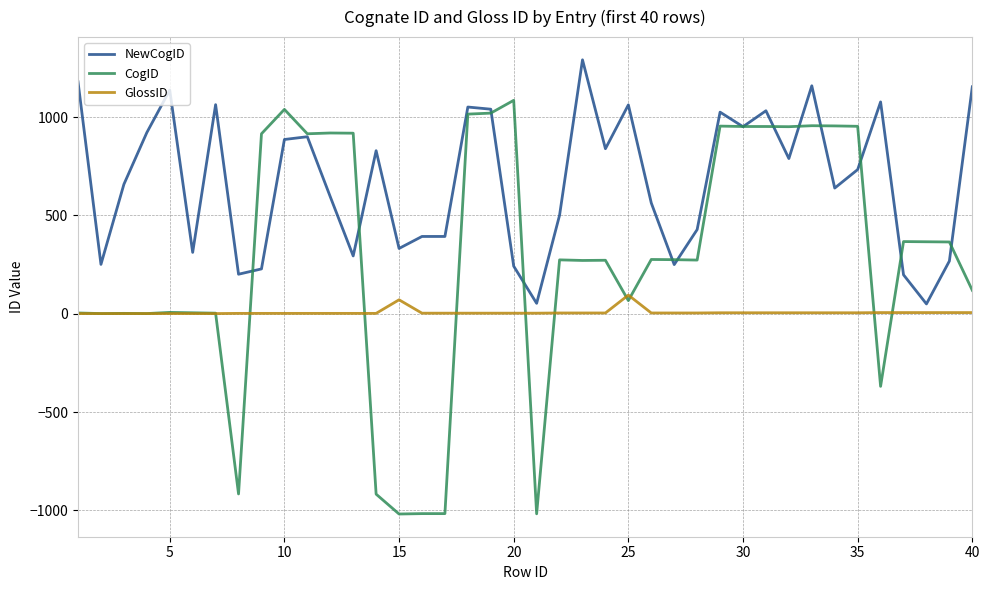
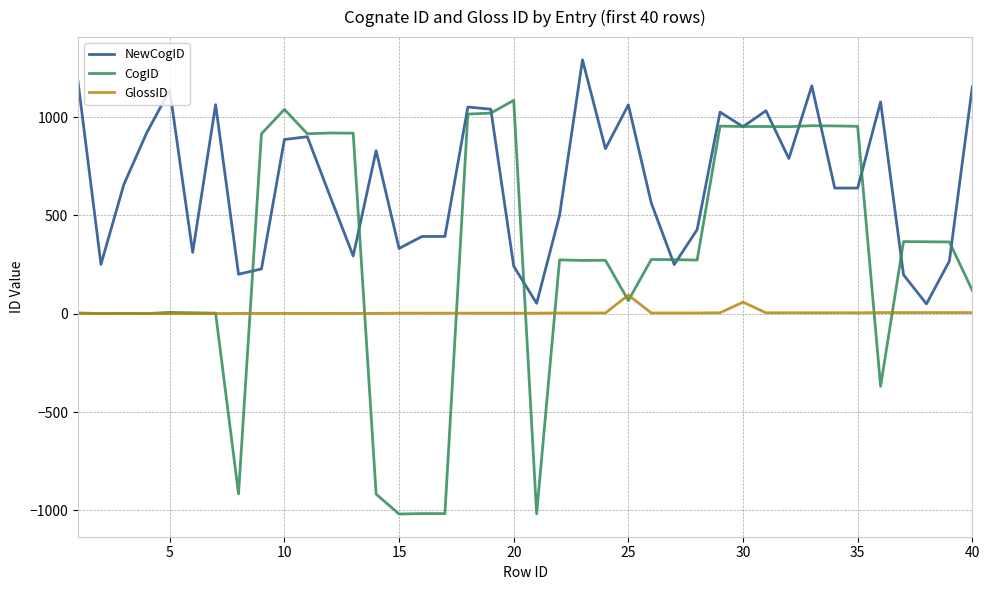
GlossID, 15: 70 -> 0
GlossID, 30: 10 -> 60
NewCogID, 35: 730 -> 640
